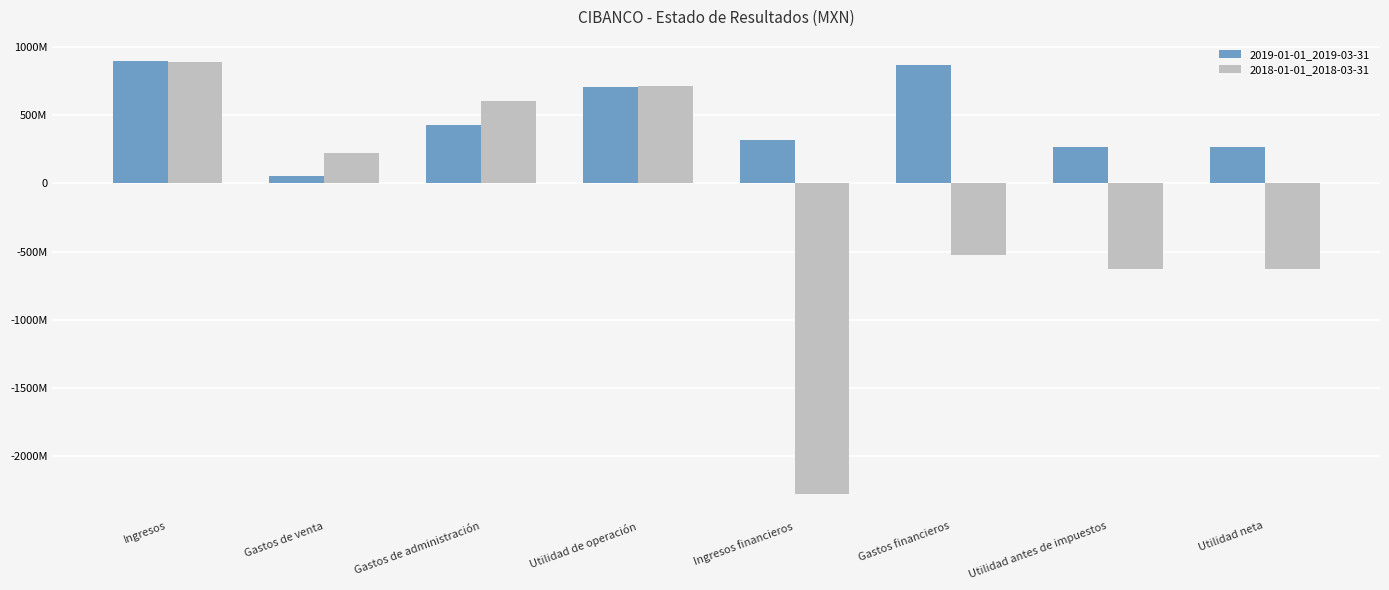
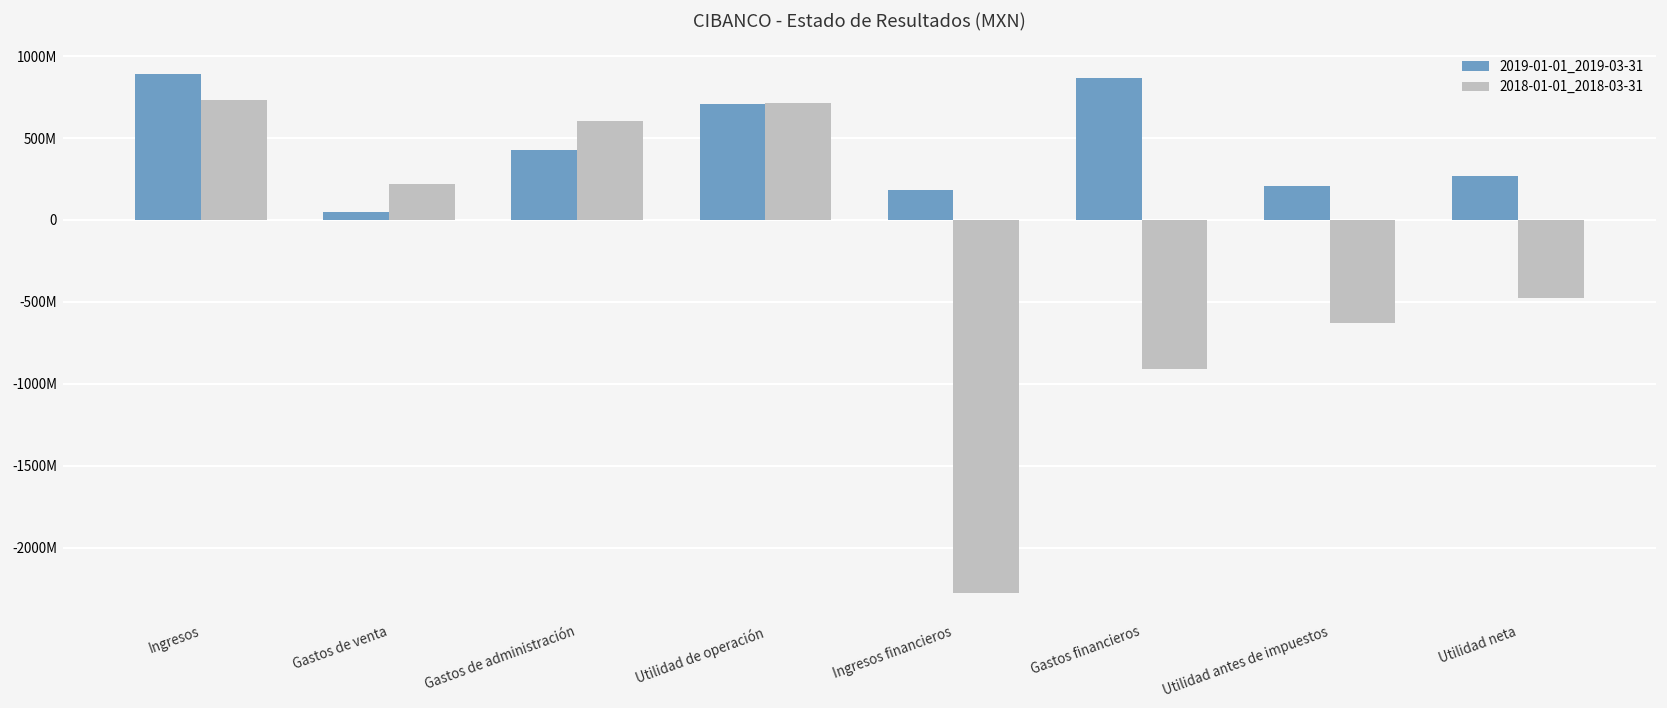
2018-01-01_2018-03-31, Ingresos: 890000000 -> 730000000
2019-01-01_2019-03-31, Ingresos financieros: 320000000 -> 180000000
2018-01-01_2018-03-31, Gastos financieros: -520000000 -> -910000000
2019-01-01_2019-03-31, Utilidad antes de impuestos: 270000000 -> 210000000
2018-01-01_2018-03-31, Utilidad neta: -630000000 -> -480000000
